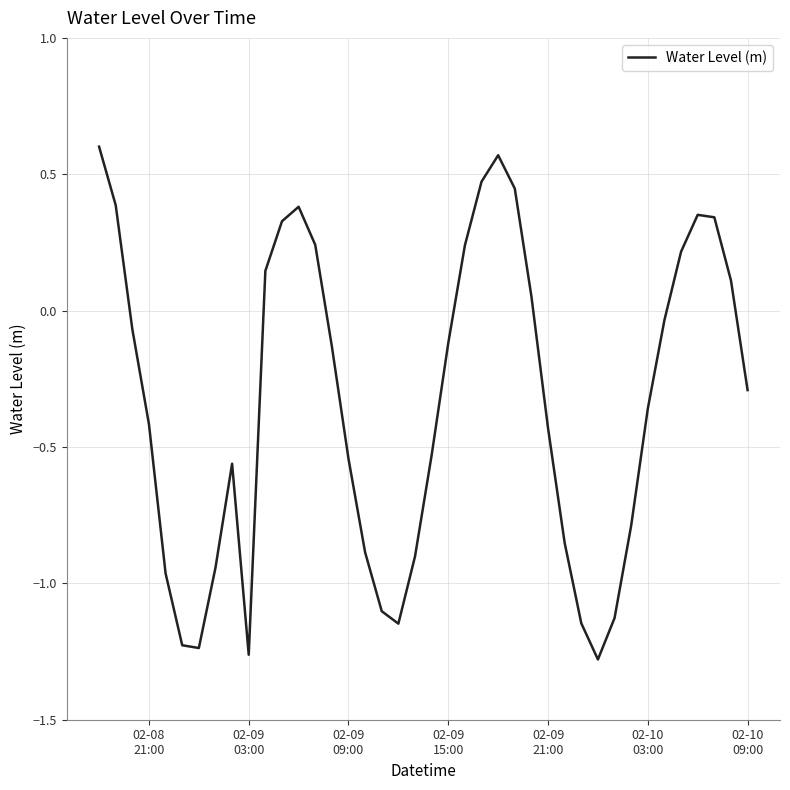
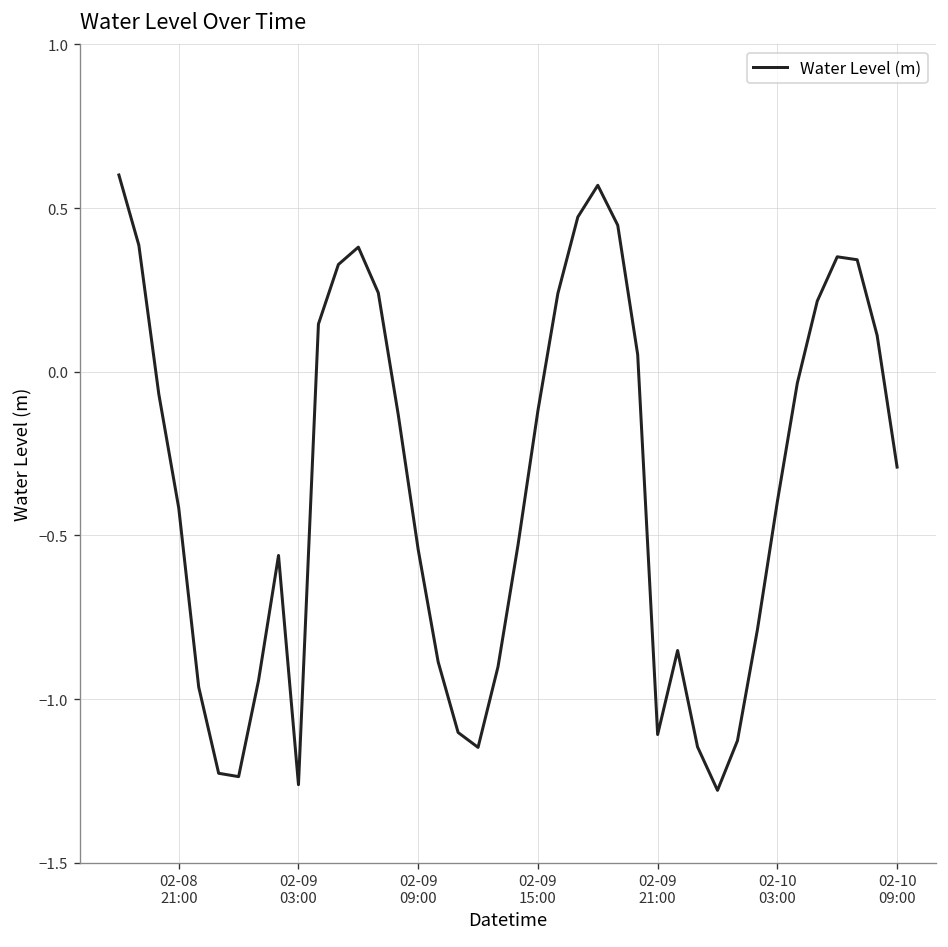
02-09 21:00: -0.43 -> -1.11
02-10 03:00: -0.36 -> -0.40
